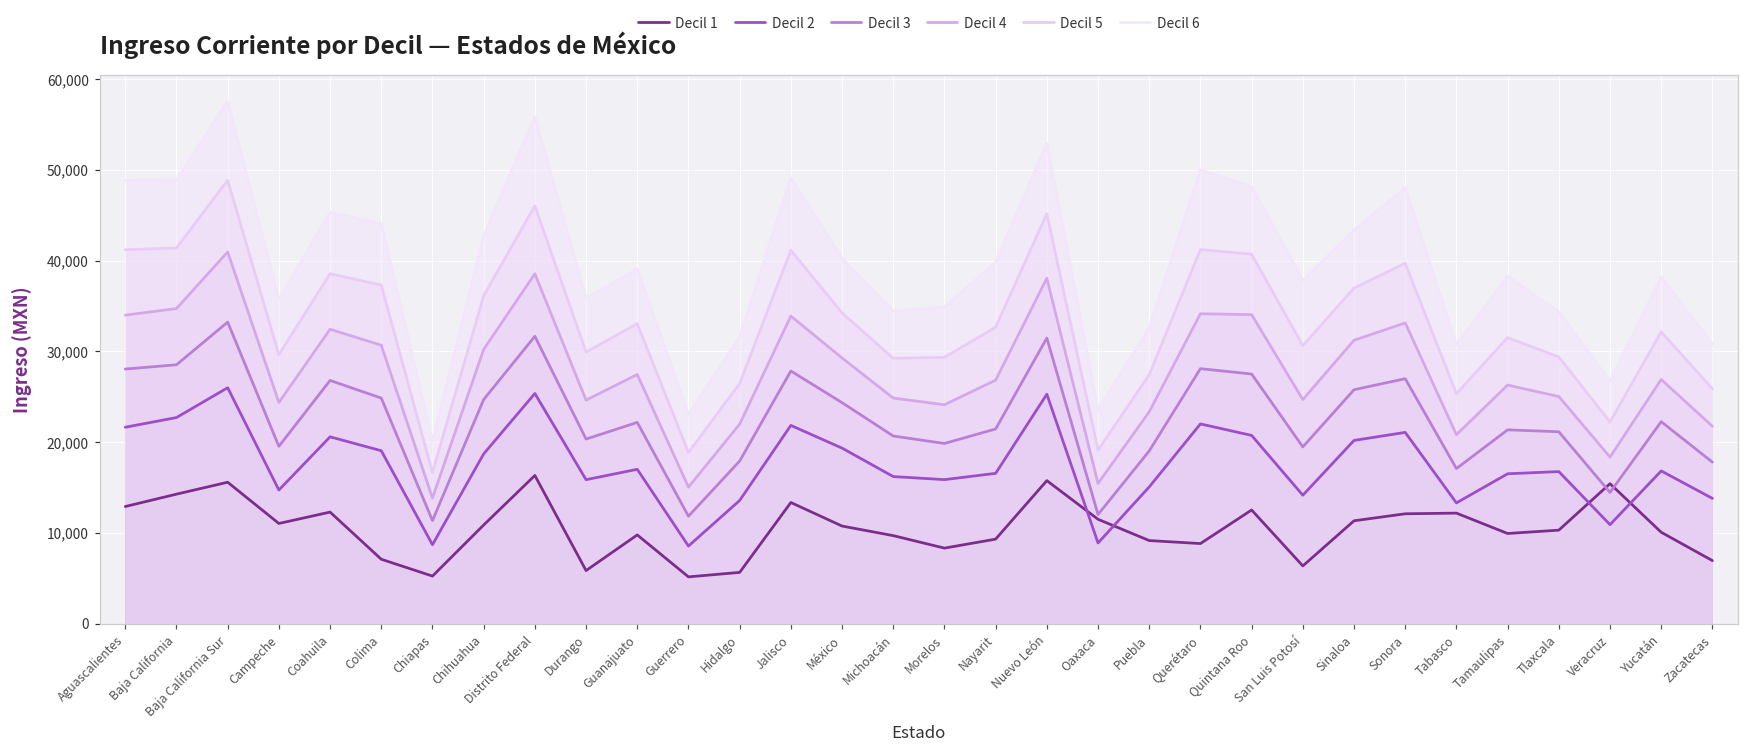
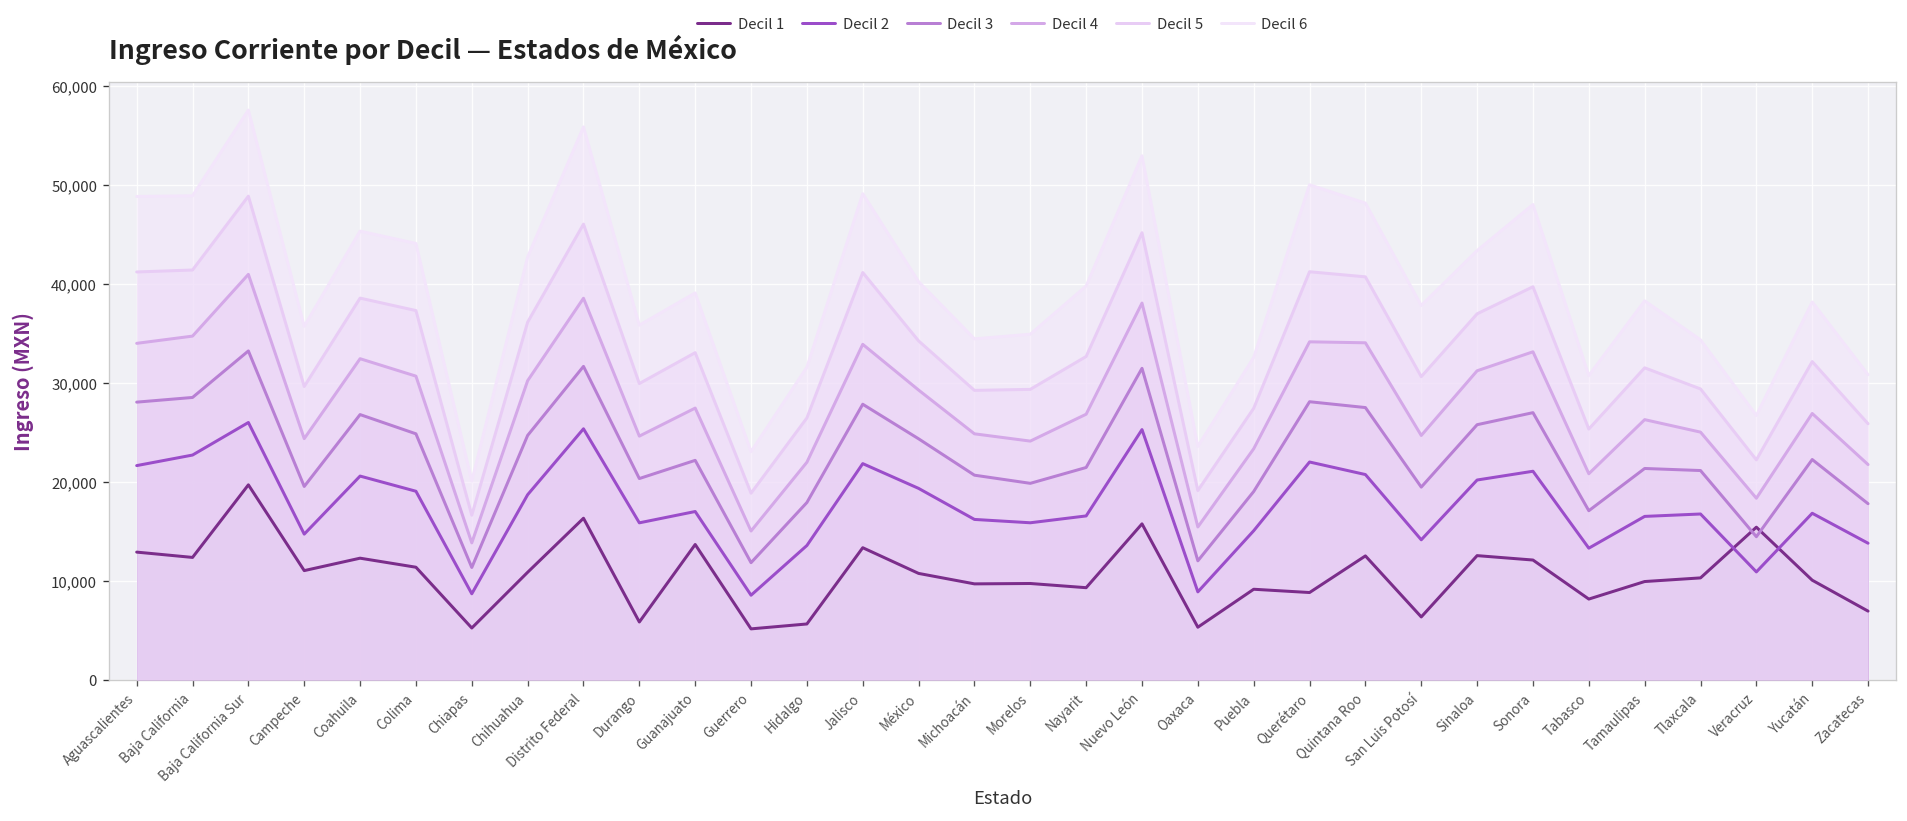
Decil 1, Baja California: 14,000 -> 12,000
Decil 1, Baja California Sur: 16,000 -> 20,000
Decil 1, Colima: 7,000 -> 11,000
Decil 1, Guanajuato: 10,000 -> 14,000
Decil 1, Morelos: 8,000 -> 10,000
Decil 1, Oaxaca: 11,000 -> 5,000
Decil 1, Sinaloa: 11,000 -> 13,000
Decil 1, Tabasco: 12,000 -> 8,000
